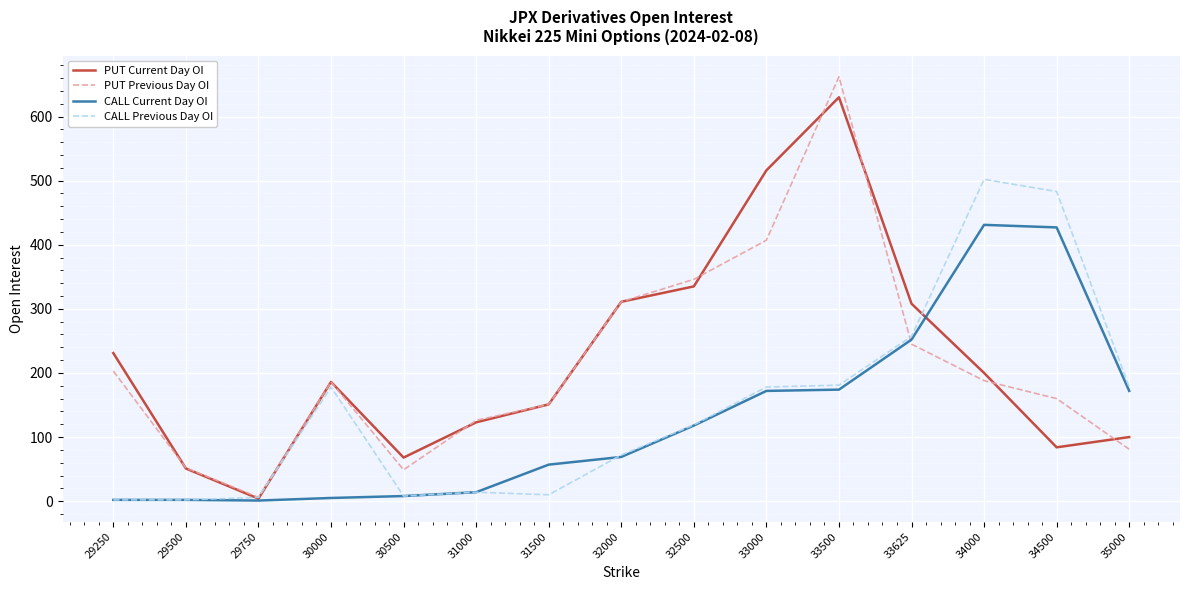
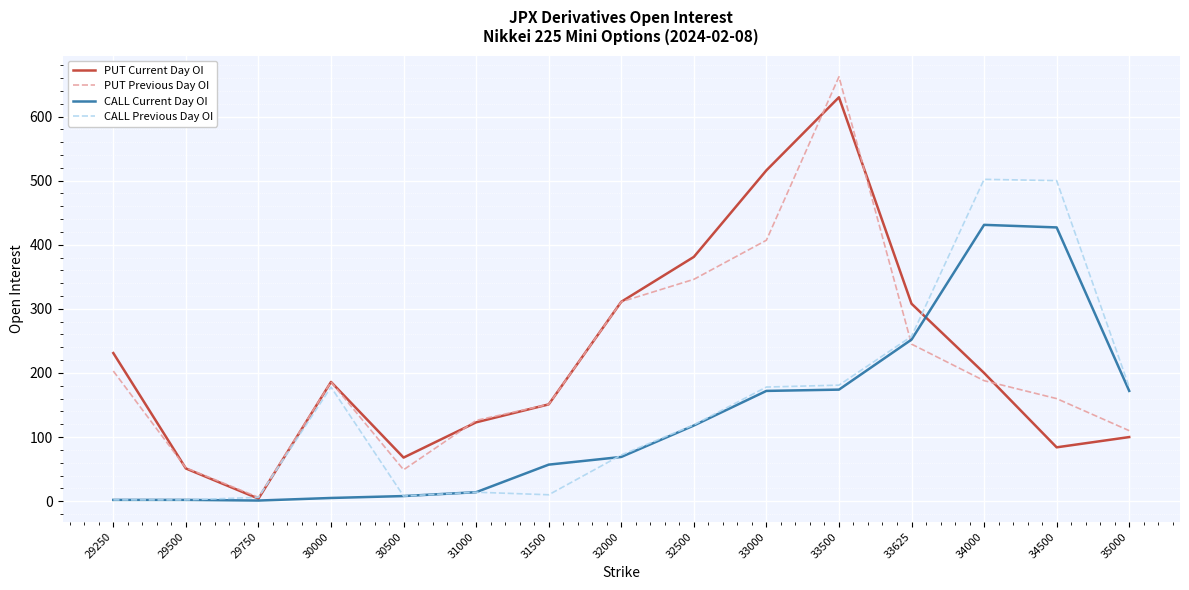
PUT Current Day OI, 32500: 340 -> 380
CALL Previous Day OI, 34500: 480 -> 500
PUT Previous Day OI, 35000: 80 -> 110
